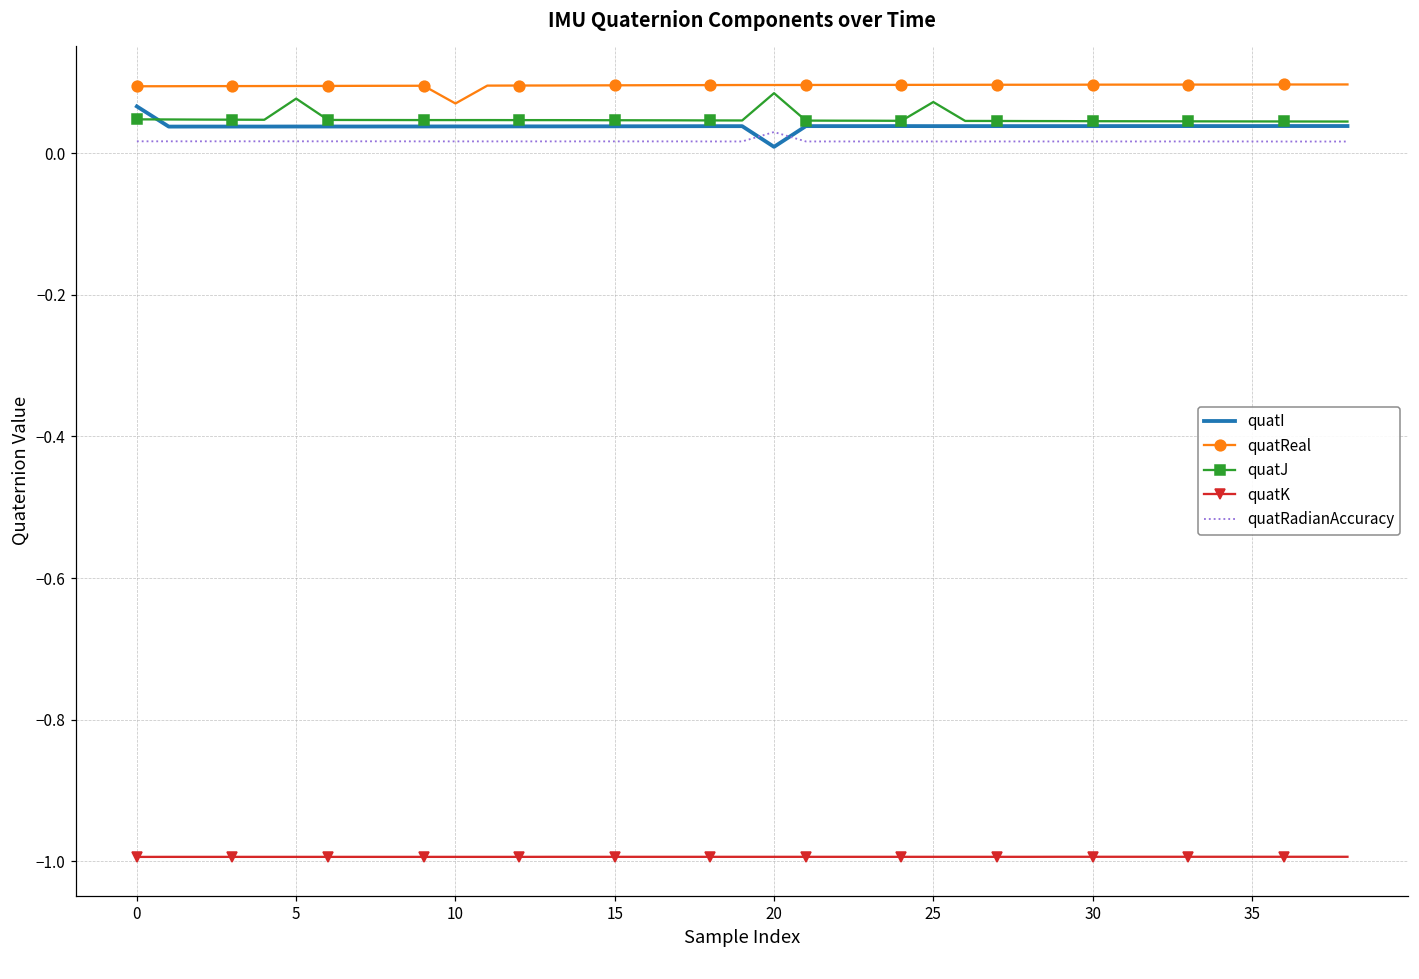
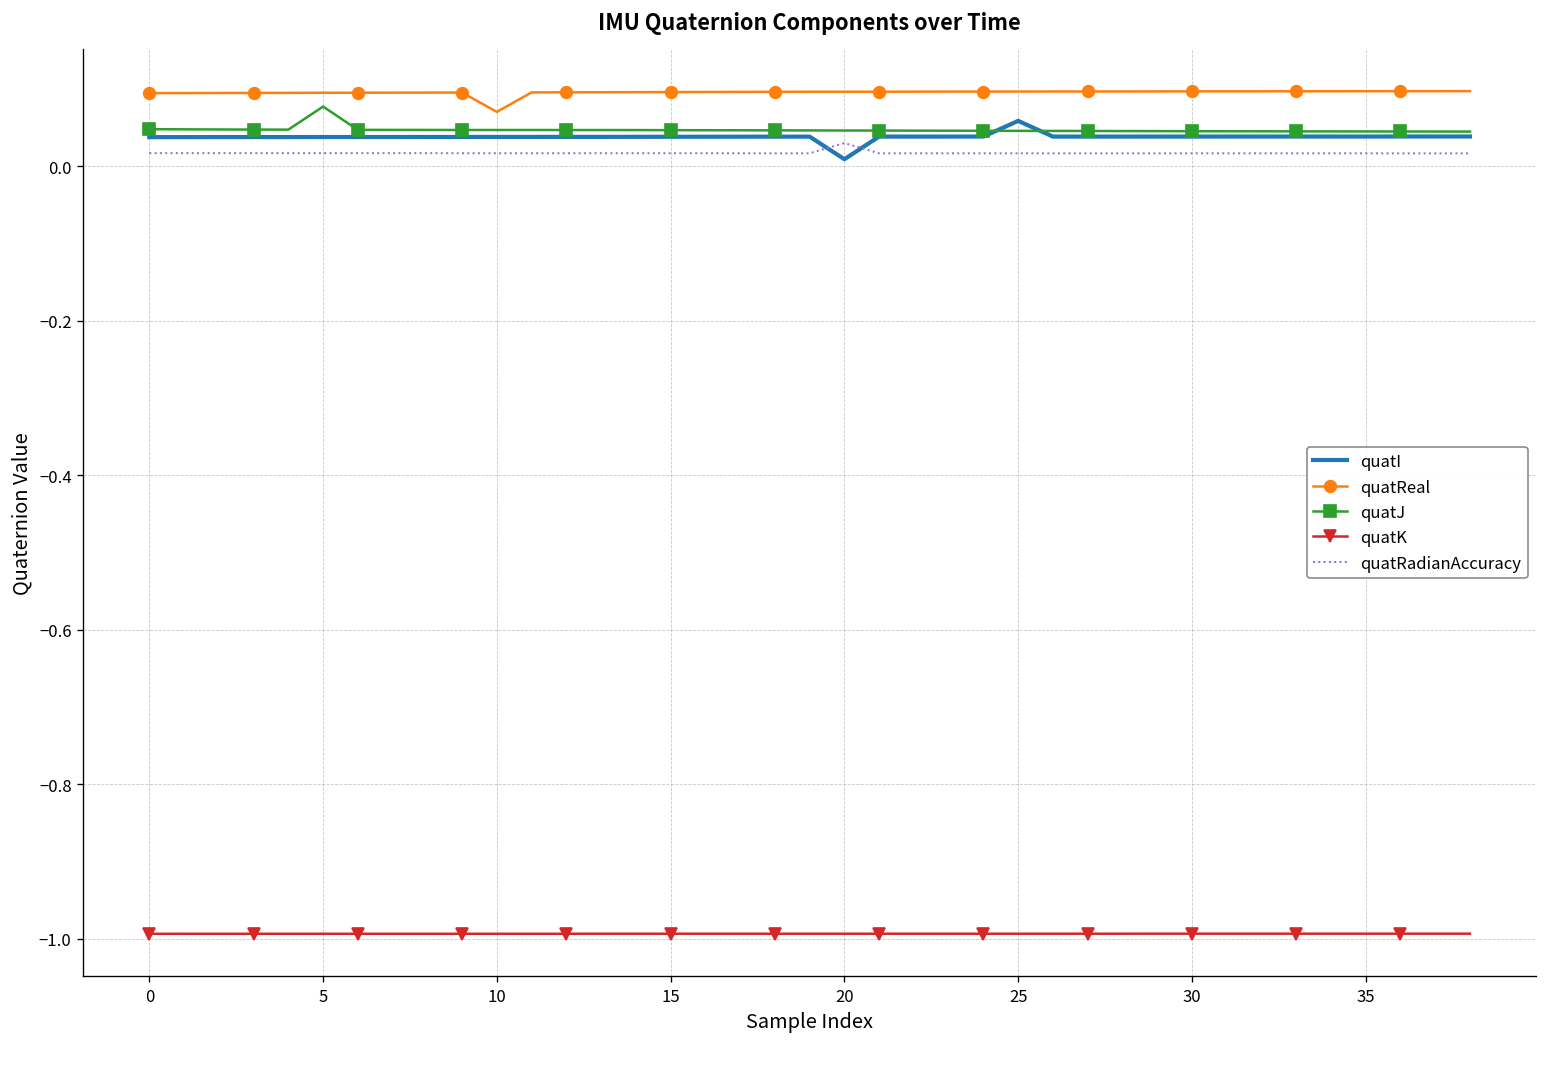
quatI, 0: 0.07 -> 0.04
quatJ, 20: 0.08 -> 0.05
quatI, 25: 0.04 -> 0.06
quatJ, 25: 0.07 -> 0.05
